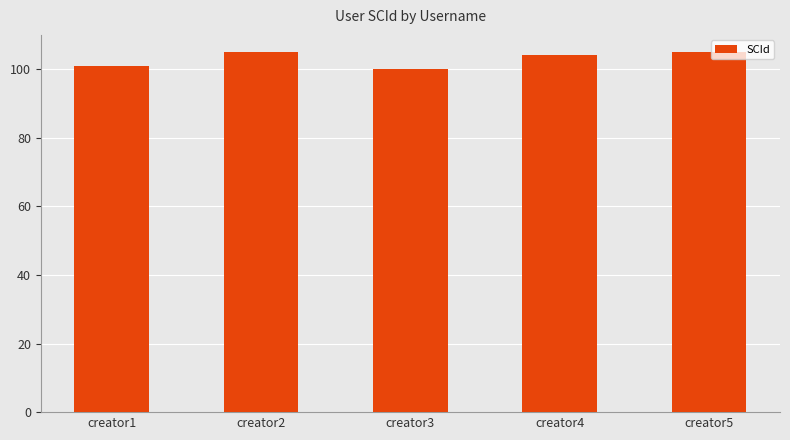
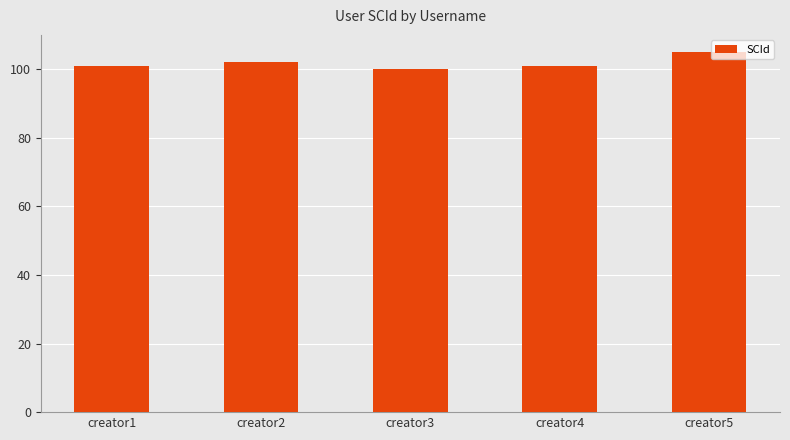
creator2: 105 -> 102
creator4: 104 -> 101
